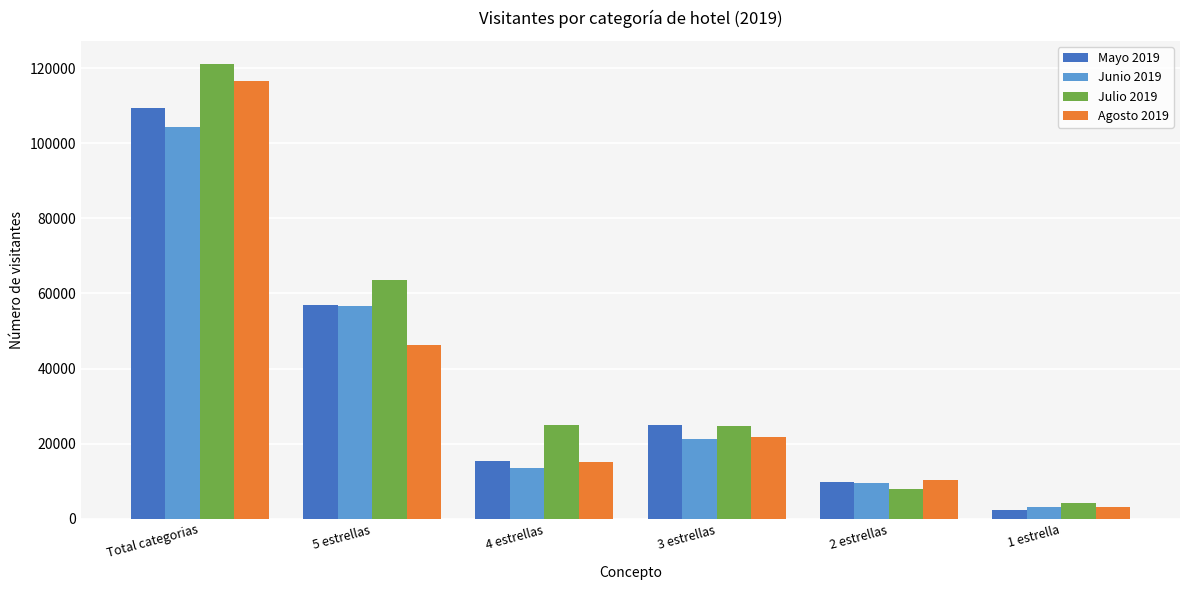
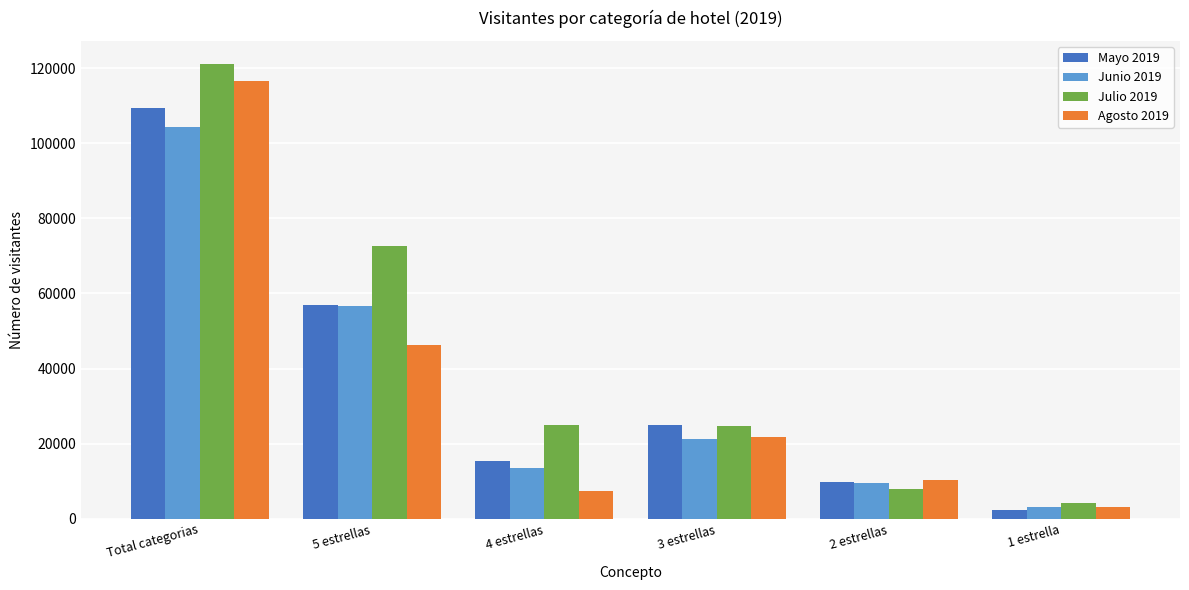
Julio 2019, 5 estrellas: 64000 -> 73000
Agosto 2019, 4 estrellas: 15000 -> 7000
